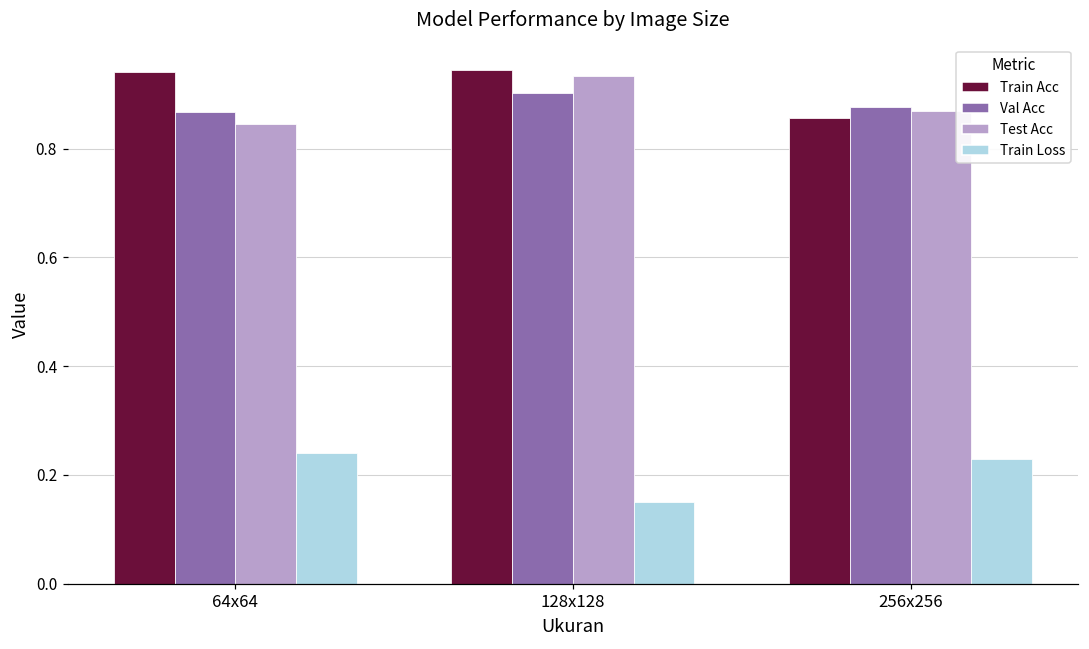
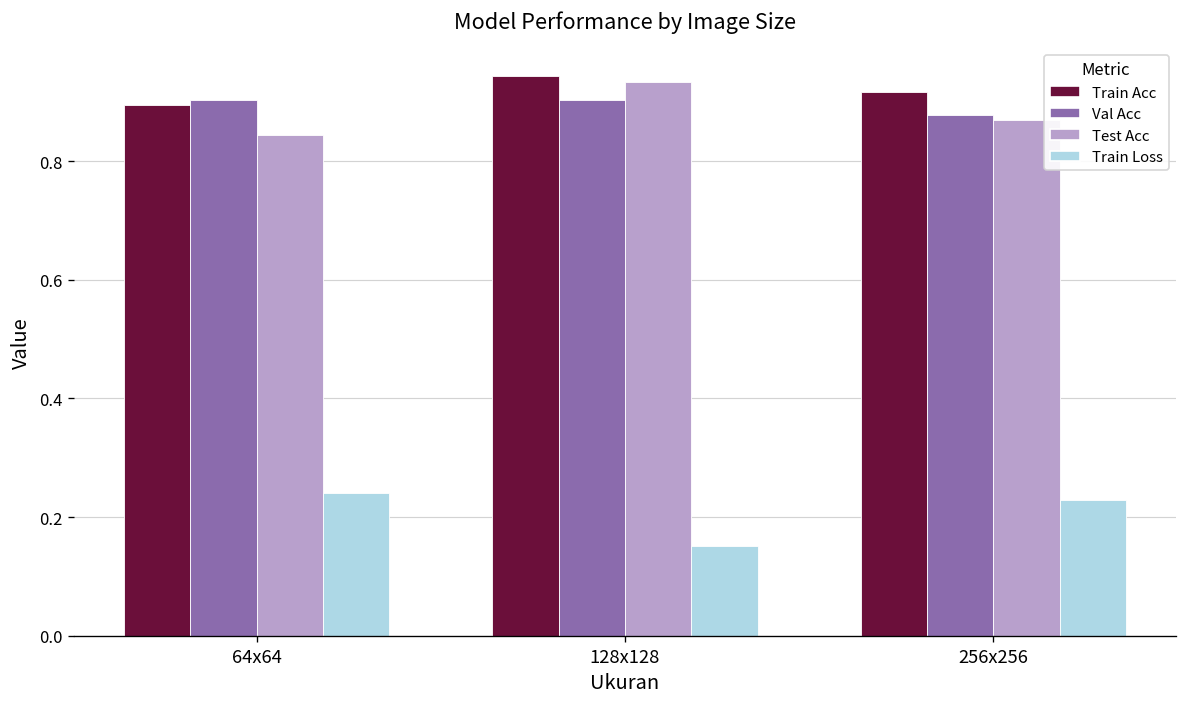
Train Acc, 64x64: 0.94 -> 0.89
Val Acc, 64x64: 0.87 -> 0.90
Train Acc, 256x256: 0.86 -> 0.92
